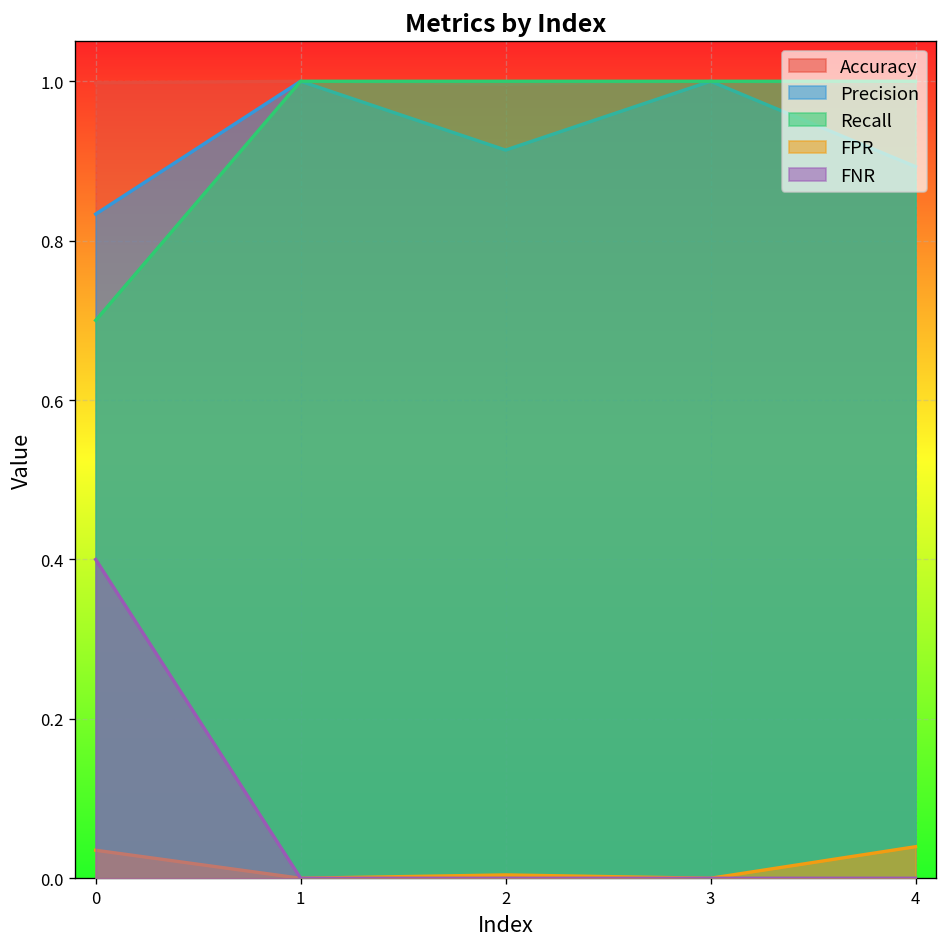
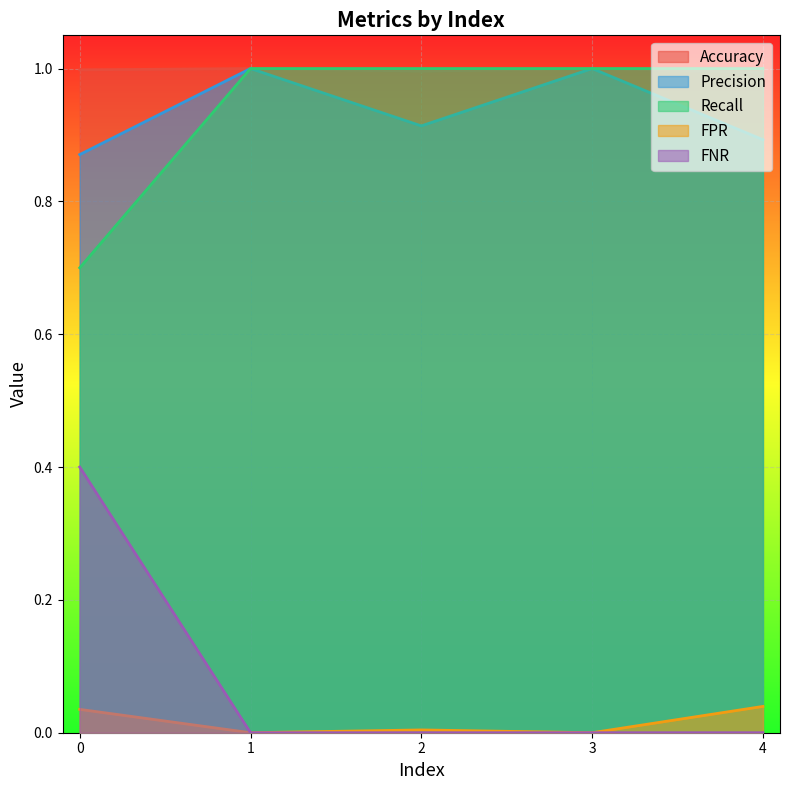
Precision, 0: 0.83 -> 0.87
